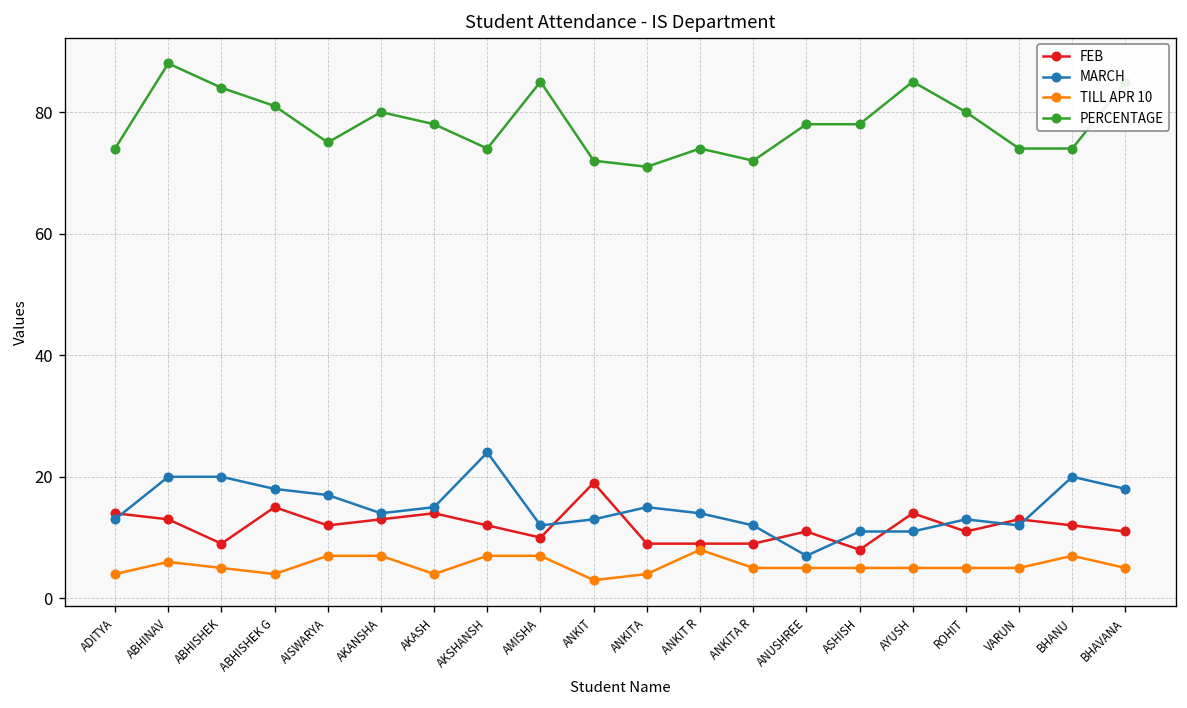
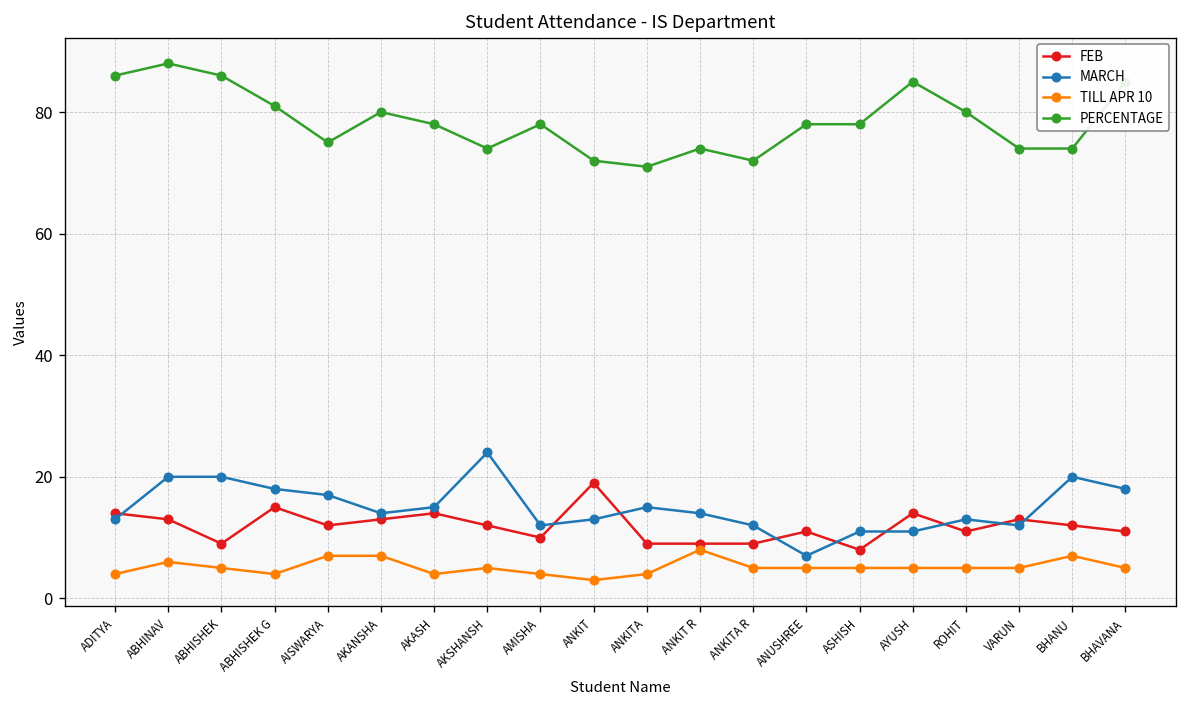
PERCENTAGE, ADITYA: 74 -> 86
PERCENTAGE, ABHISHEK: 84 -> 86
TILL APR 10, AKSHANSH: 7 -> 5
TILL APR 10, AMISHA: 7 -> 4
PERCENTAGE, AMISHA: 85 -> 78
